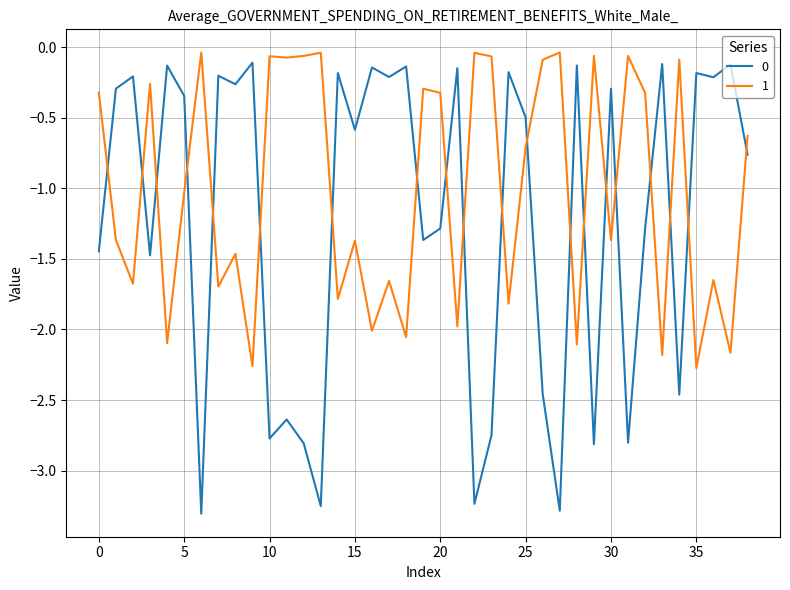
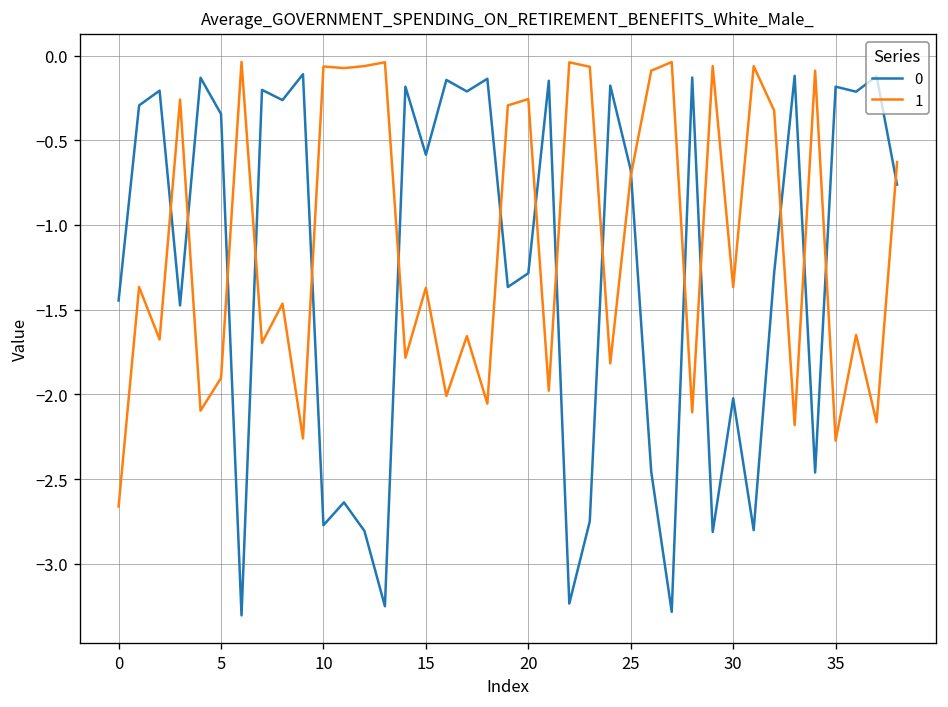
1, 0: -0.32 -> -2.66
1, 5: -1.03 -> -1.90
1, 20: -0.32 -> -0.26
0, 25: -0.50 -> -0.68
0, 30: -0.29 -> -2.02
